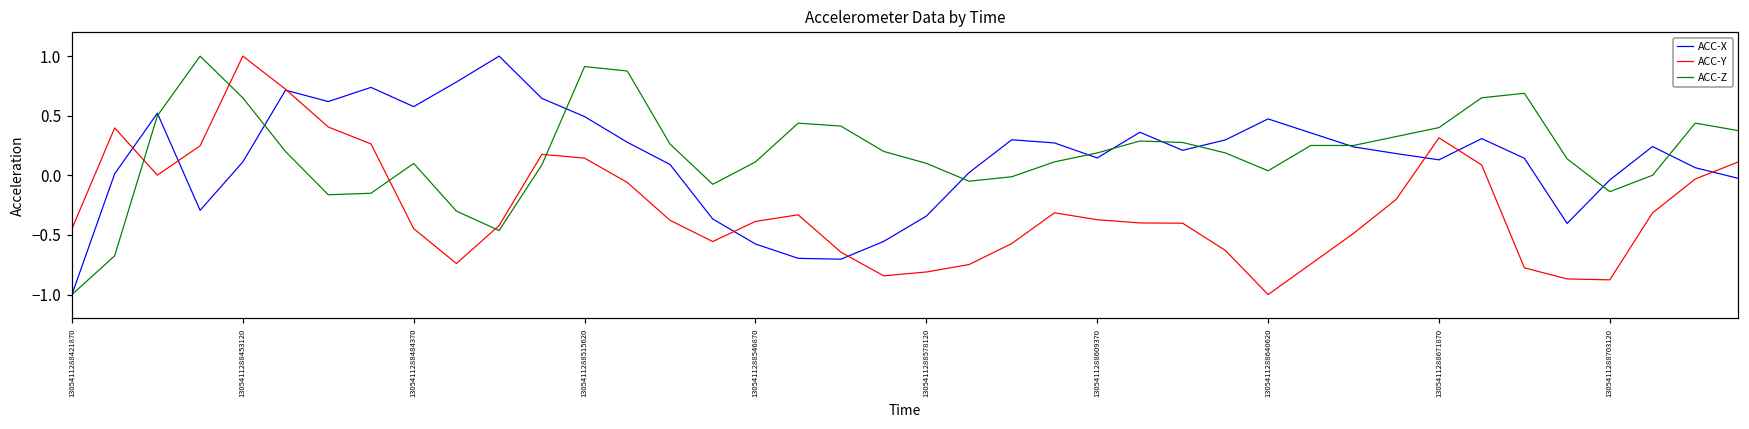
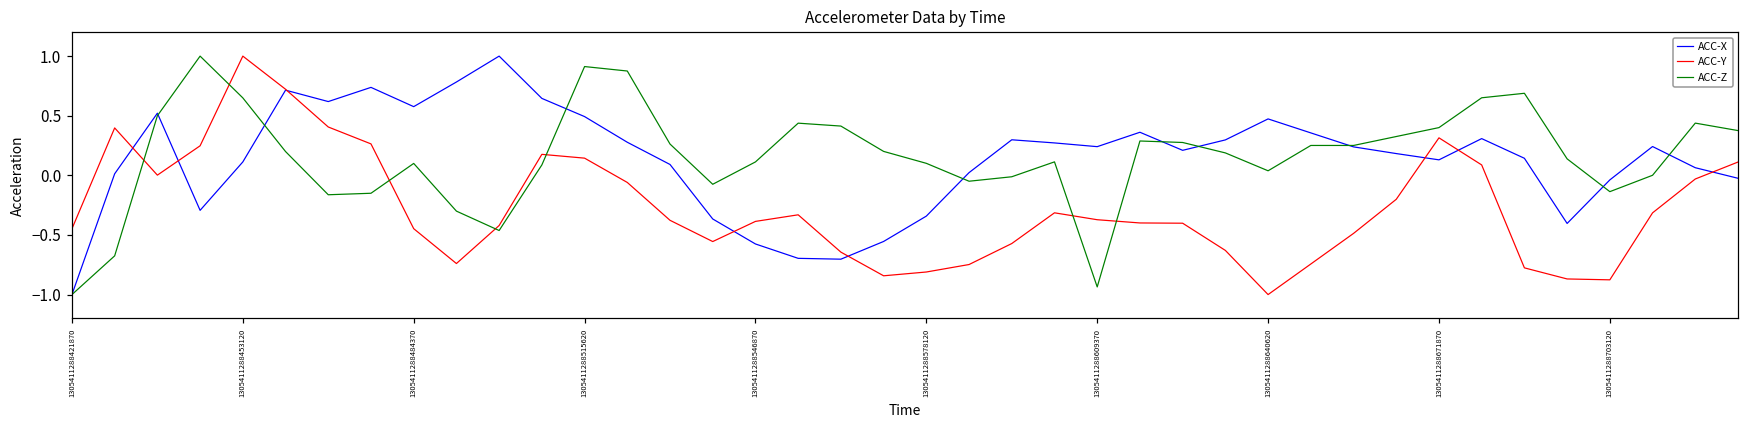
ACC-X, 1305411288609370: 0.15 -> 0.24
ACC-Z, 1305411288609370: 0.19 -> -0.94
